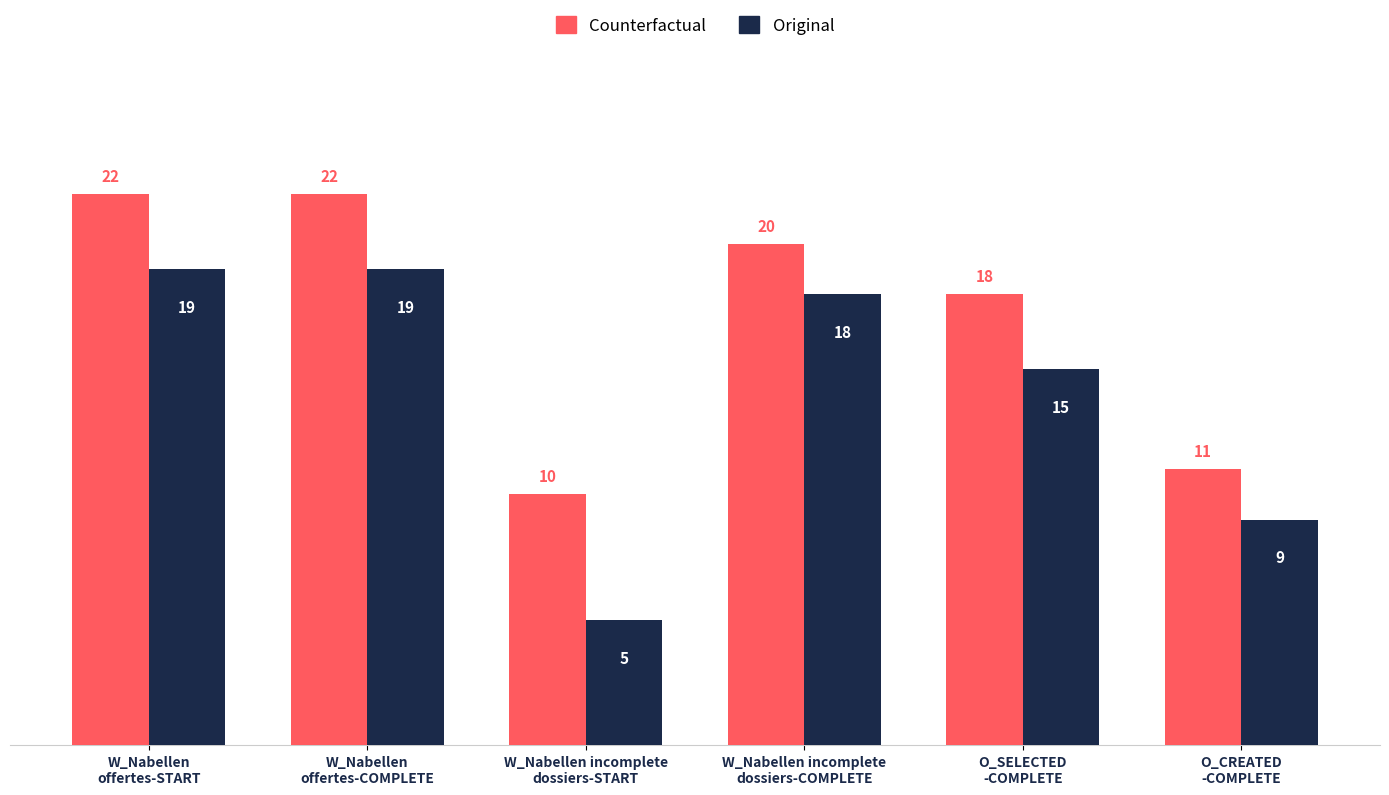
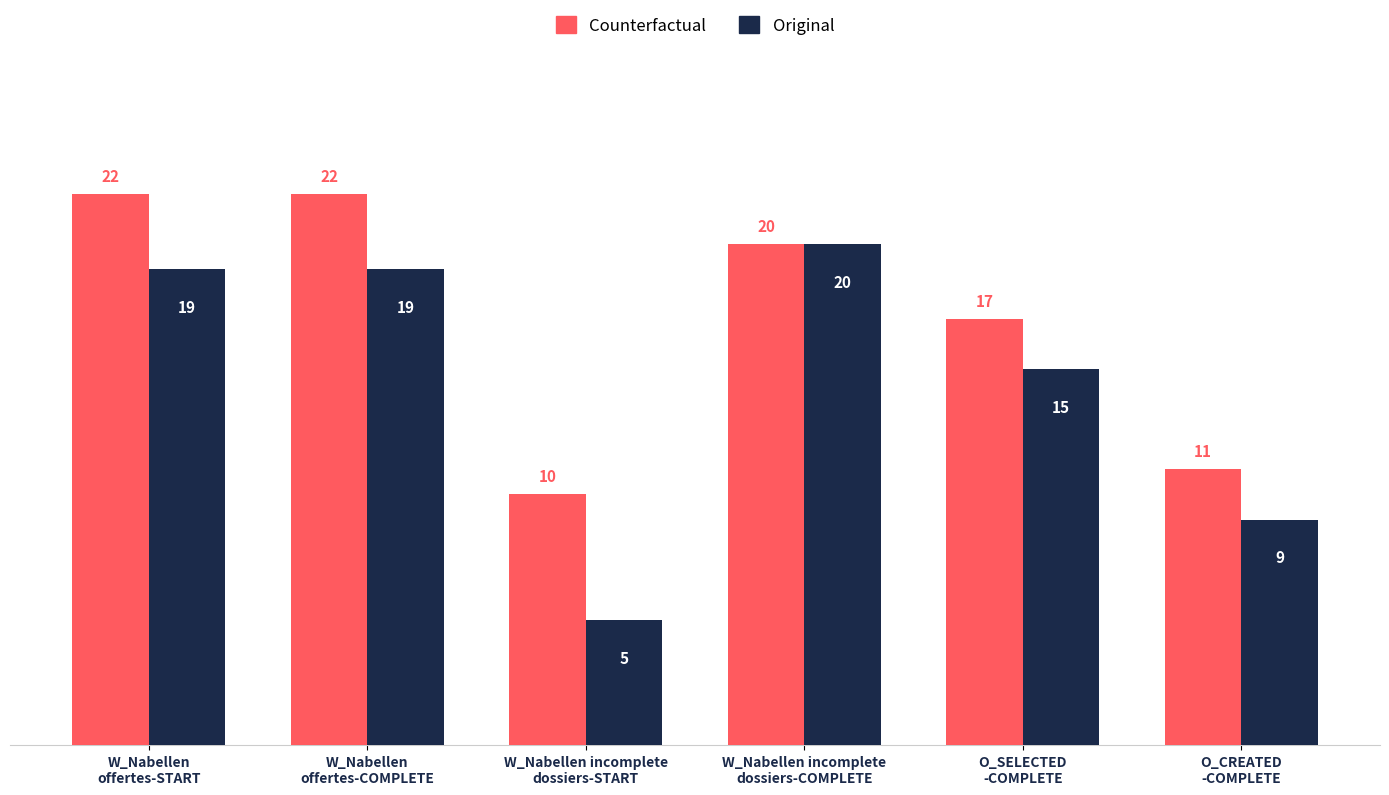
Original, W_Nabellen incomplete dossiers-COMPLETE: 18 -> 20
Counterfactual, O_SELECTED -COMPLETE: 18 -> 17
